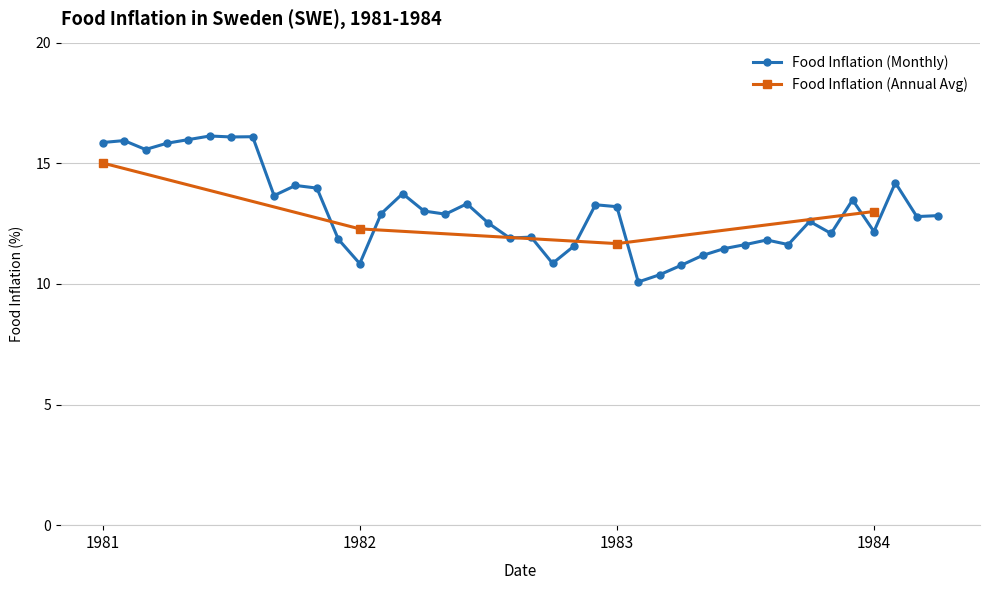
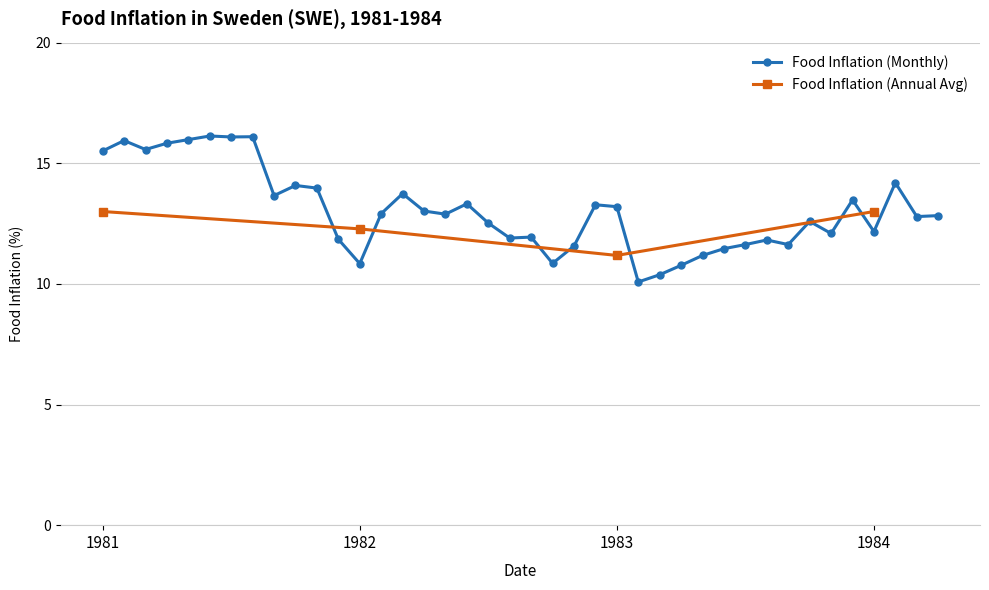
Food Inflation (Monthly), 1981: 15.9 -> 15.5
Food Inflation (Annual Avg), 1981: 15.0 -> 13.0
Food Inflation (Annual Avg), 1983: 11.7 -> 11.2
